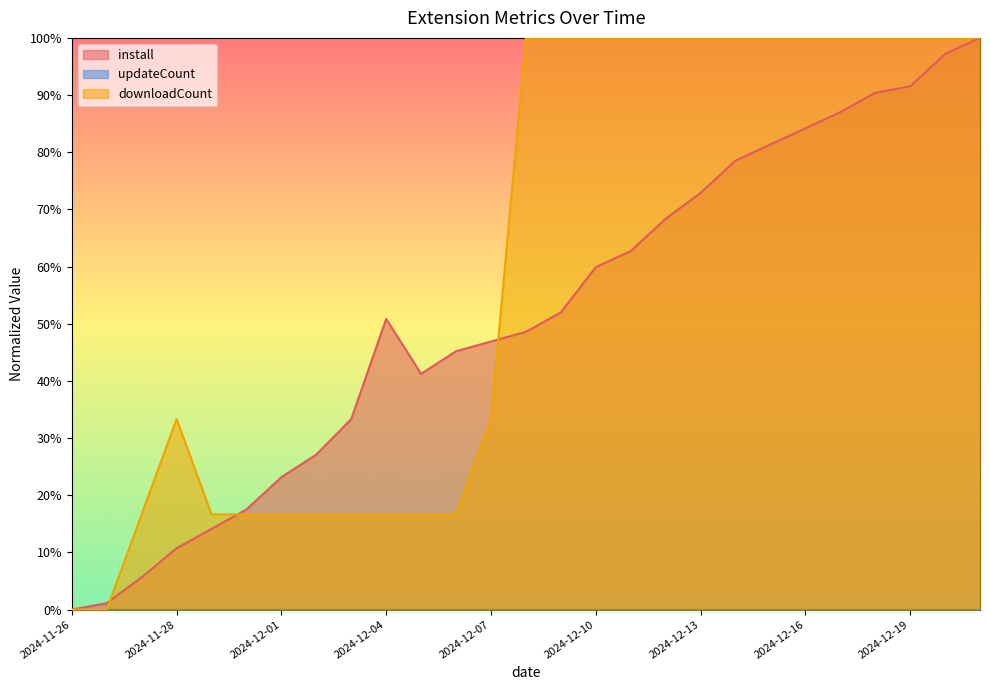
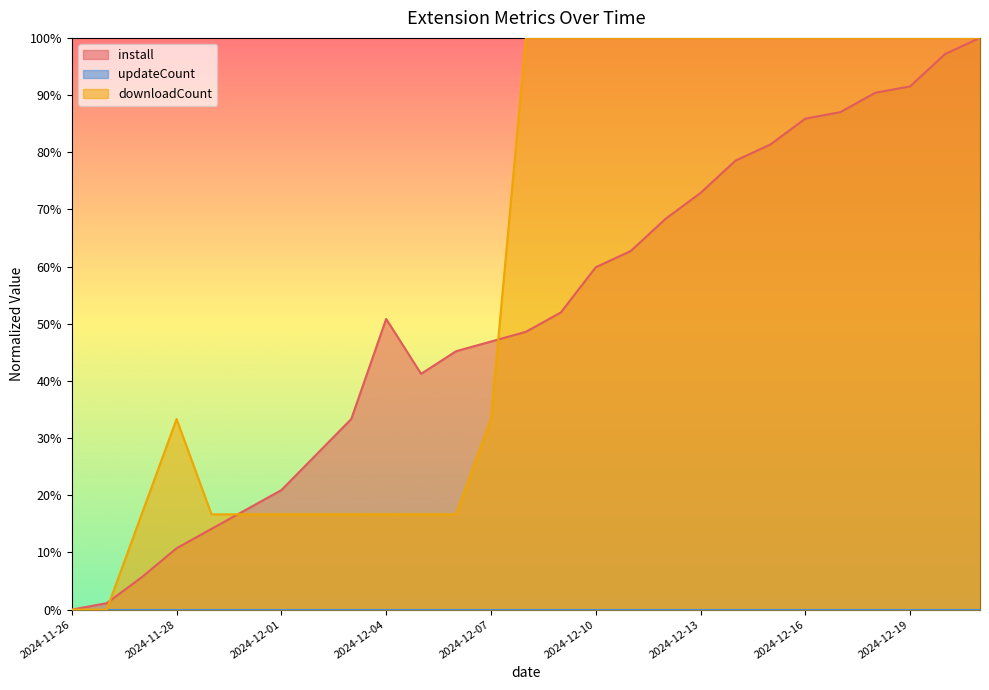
install, 2024-12-01: 23% -> 21%
install, 2024-12-16: 84% -> 86%
